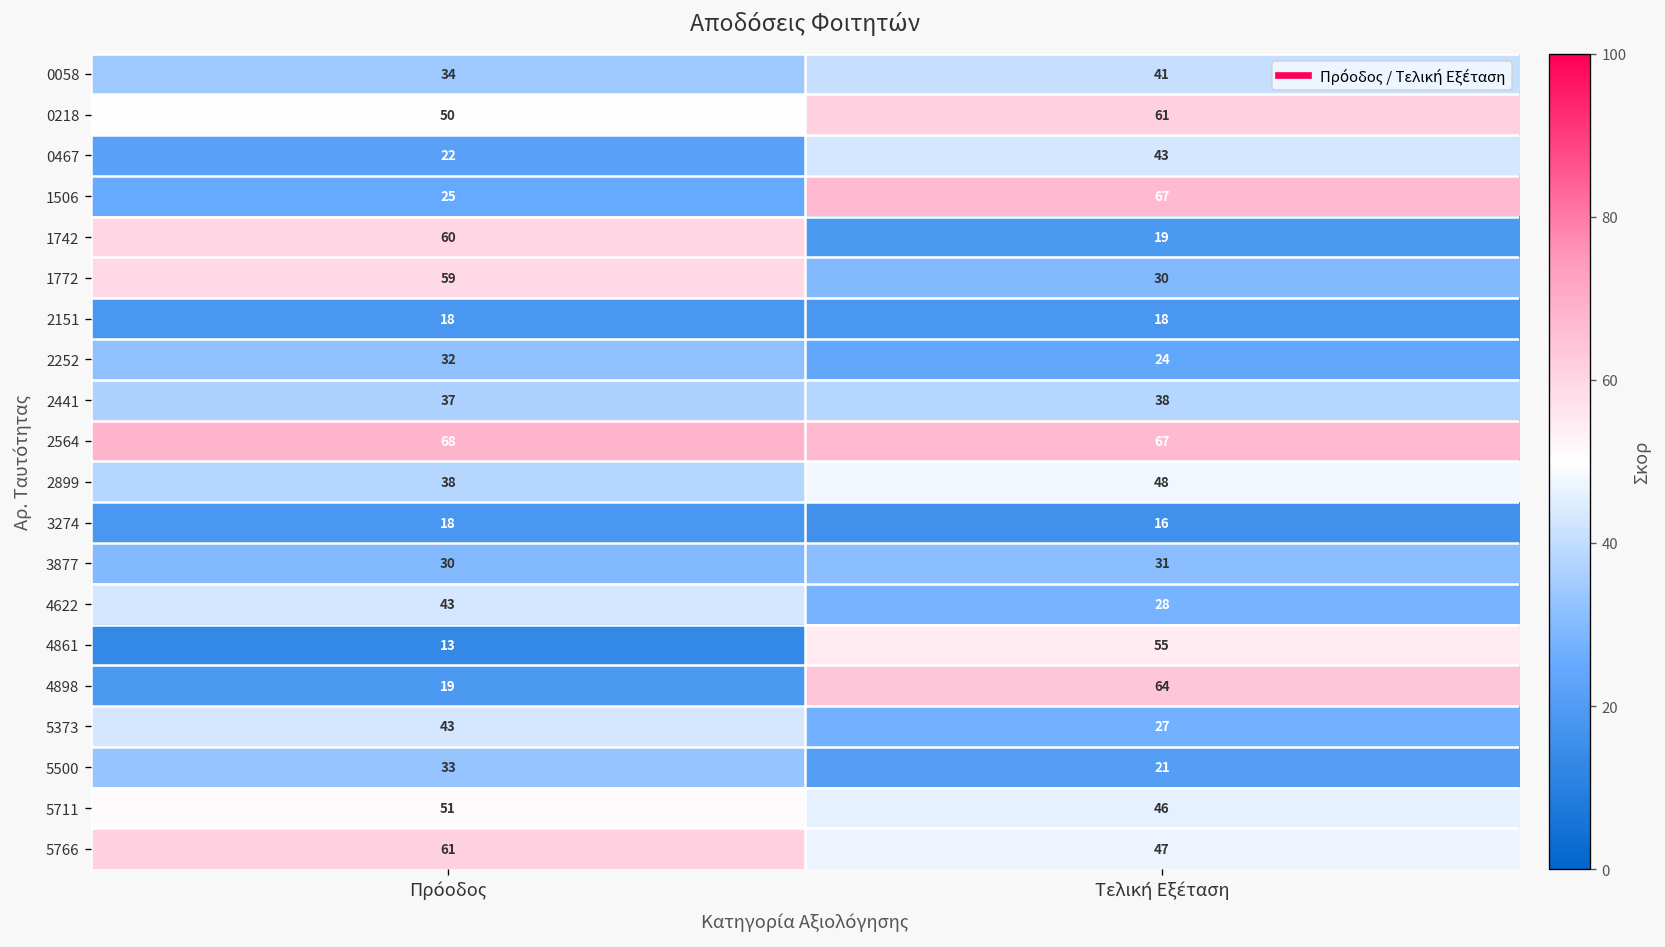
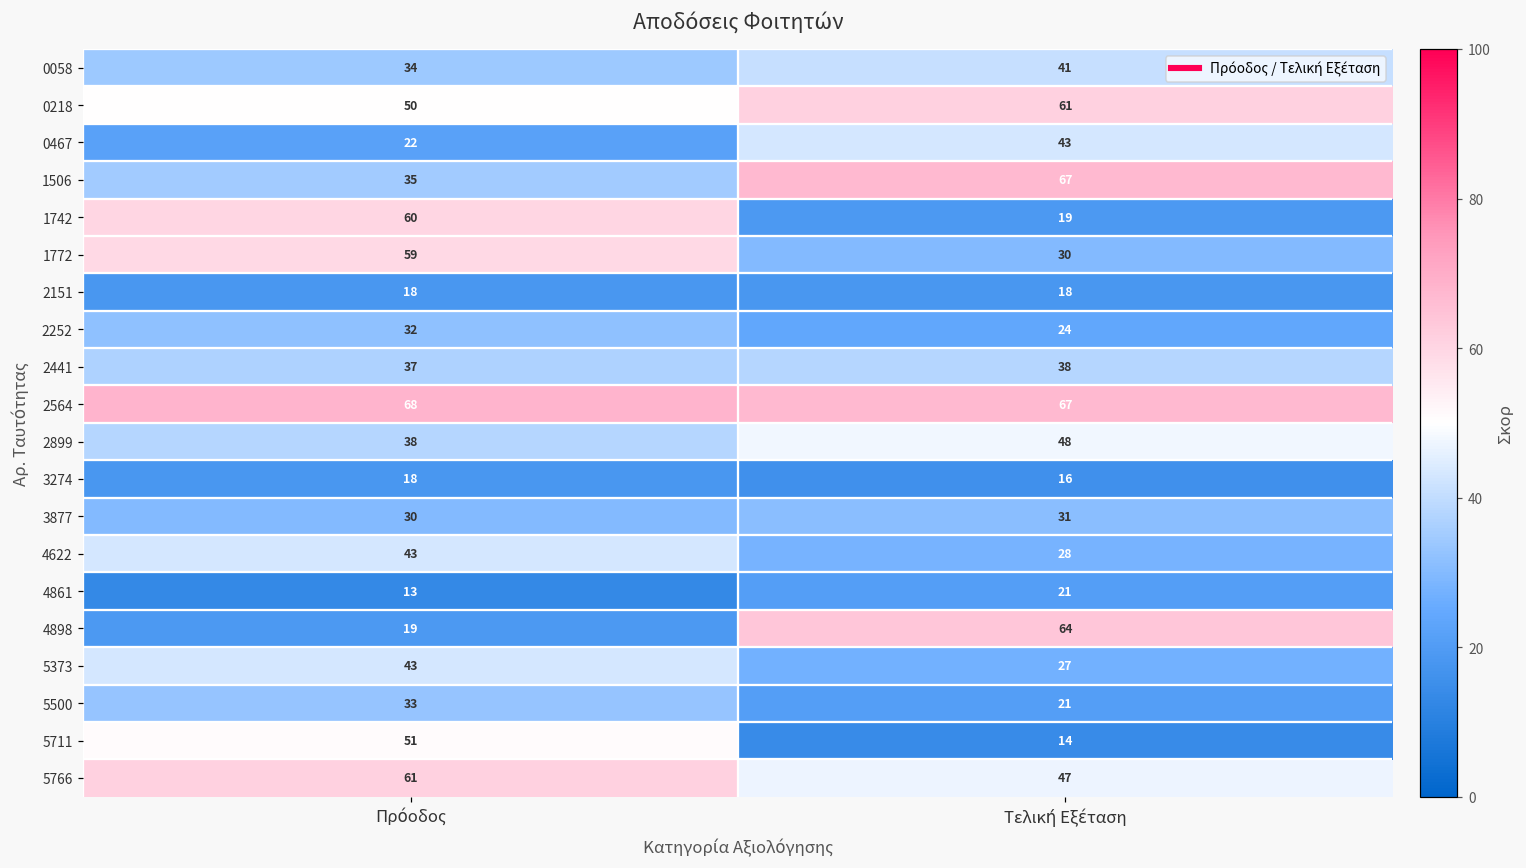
1506, Πρόοδος: 25 -> 35
4861, Τελική Εξέταση: 55 -> 21
5711, Τελική Εξέταση: 46 -> 14
